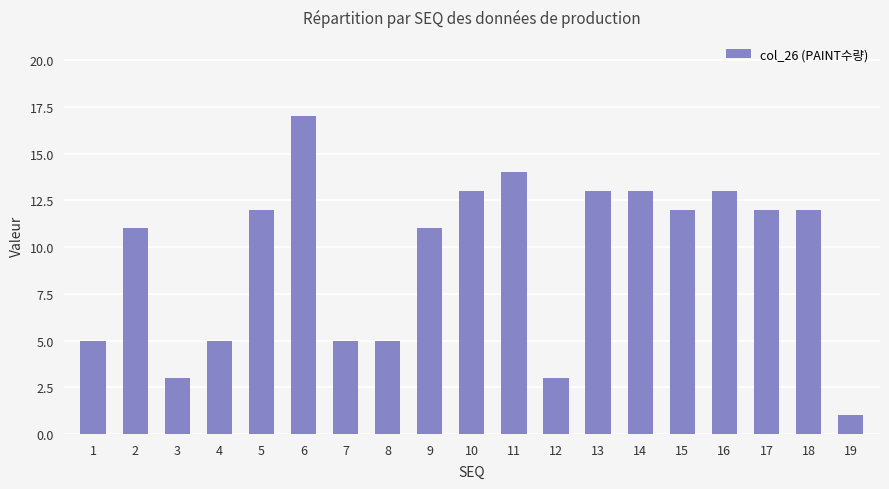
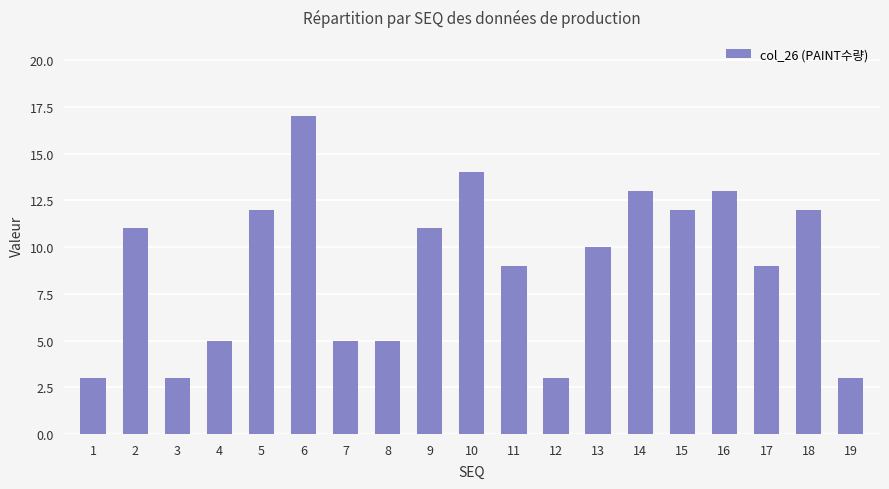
1: 5 -> 3
10: 13 -> 14
11: 14 -> 9
13: 13 -> 10
17: 12 -> 9
19: 1 -> 3
